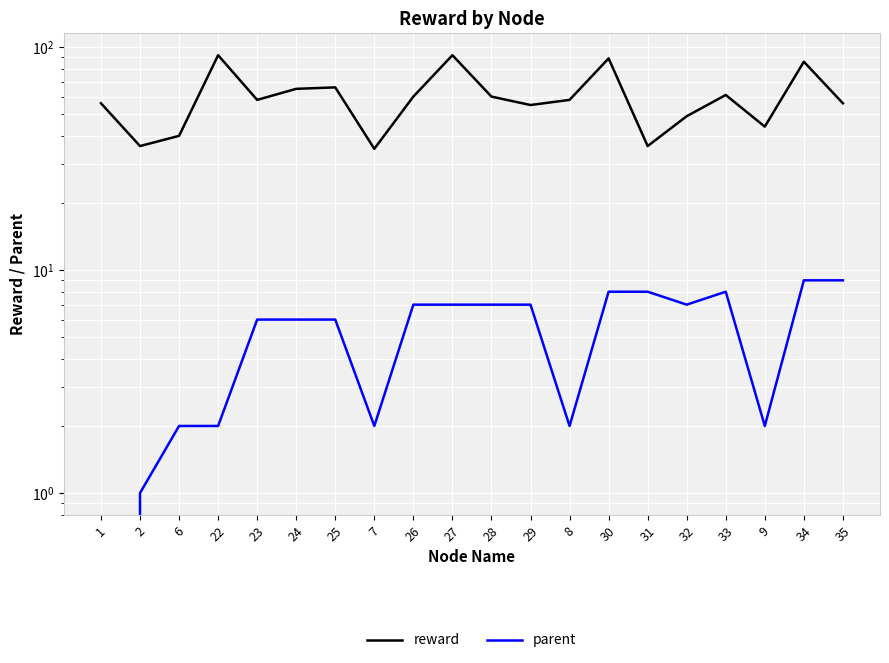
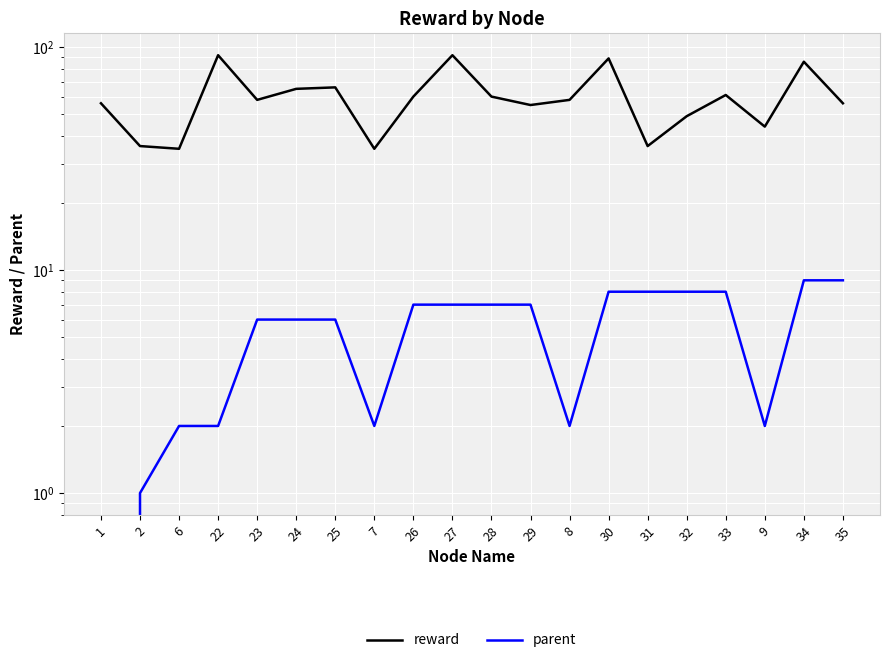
reward, 6: 40 -> 35
parent, 32: 7 -> 8
